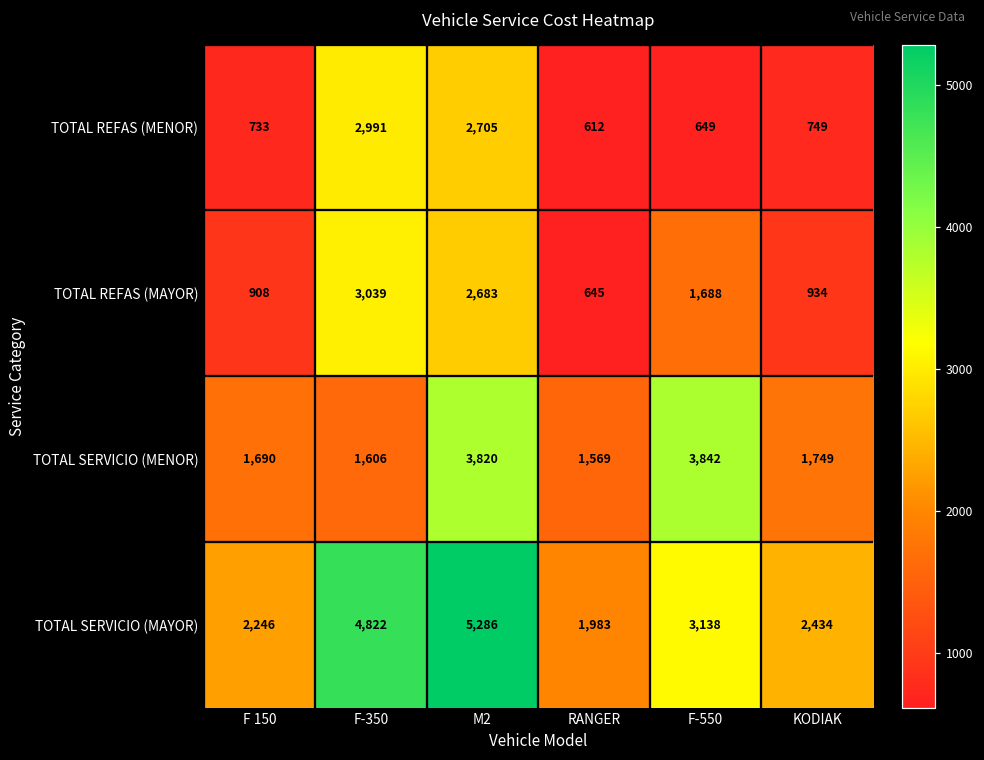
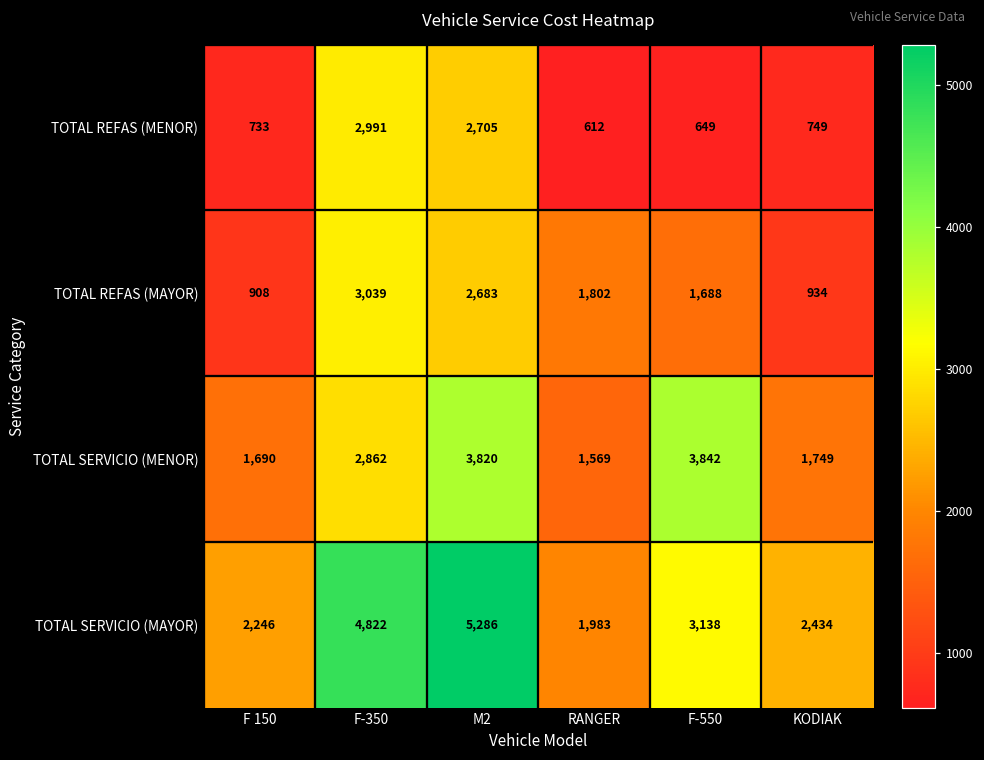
TOTAL REFAS (MAYOR), RANGER: 645 -> 1,802
TOTAL SERVICIO (MENOR), F-350: 1,606 -> 2,862
